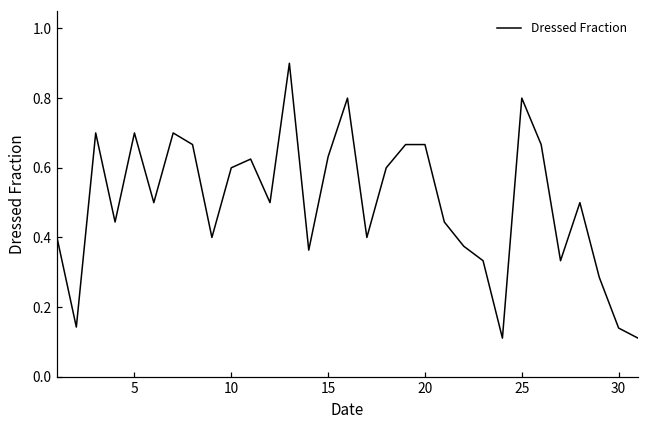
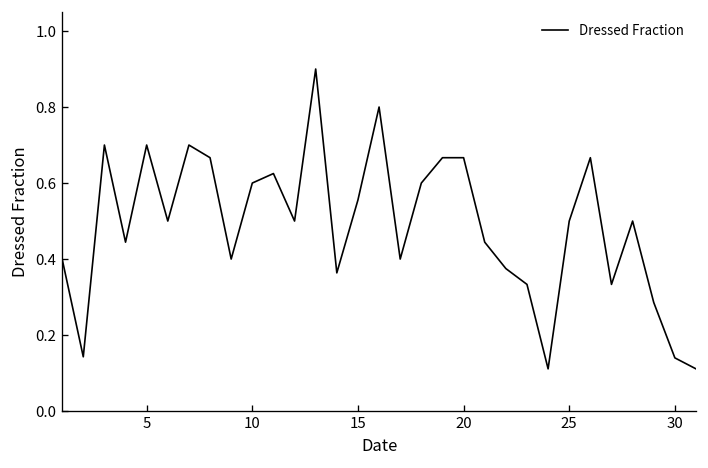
15: 0.63 -> 0.56
25: 0.8 -> 0.5
